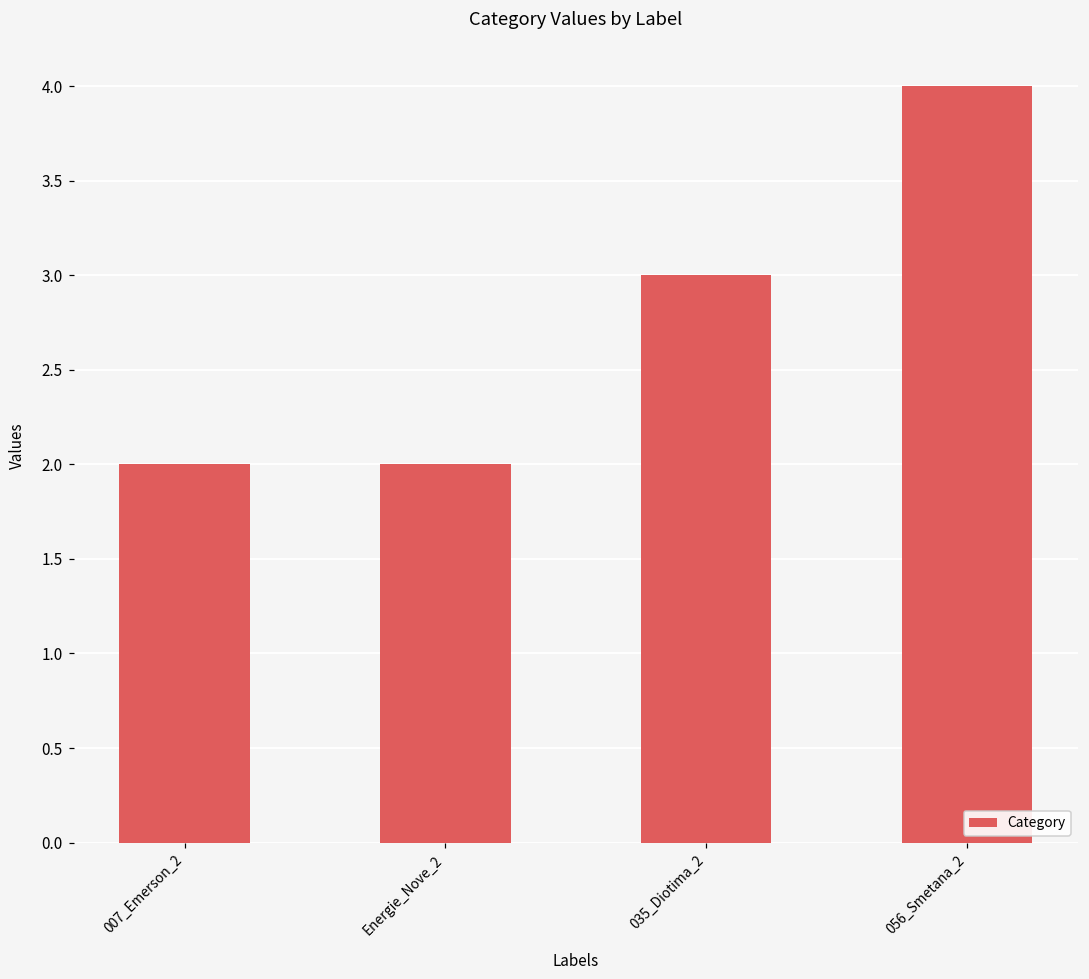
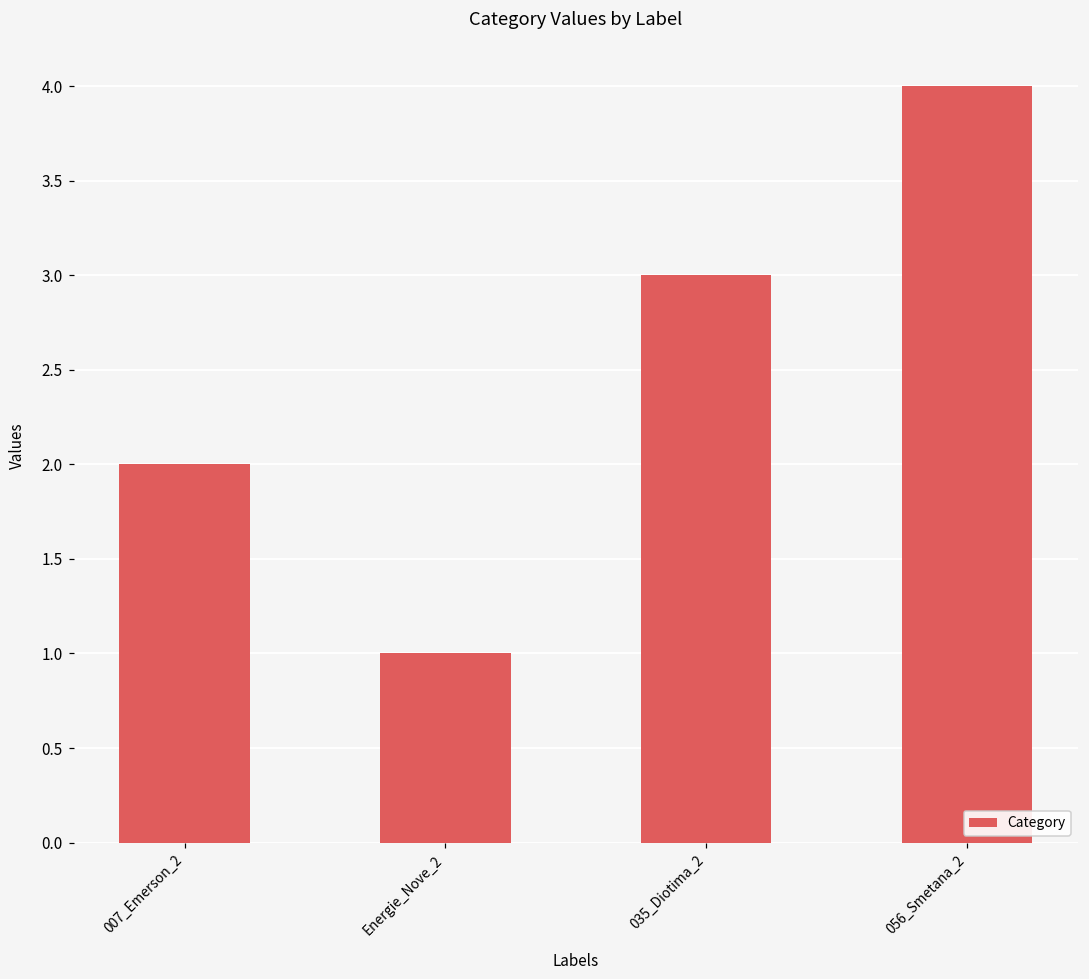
Energie_Nove_2: 2 -> 1
